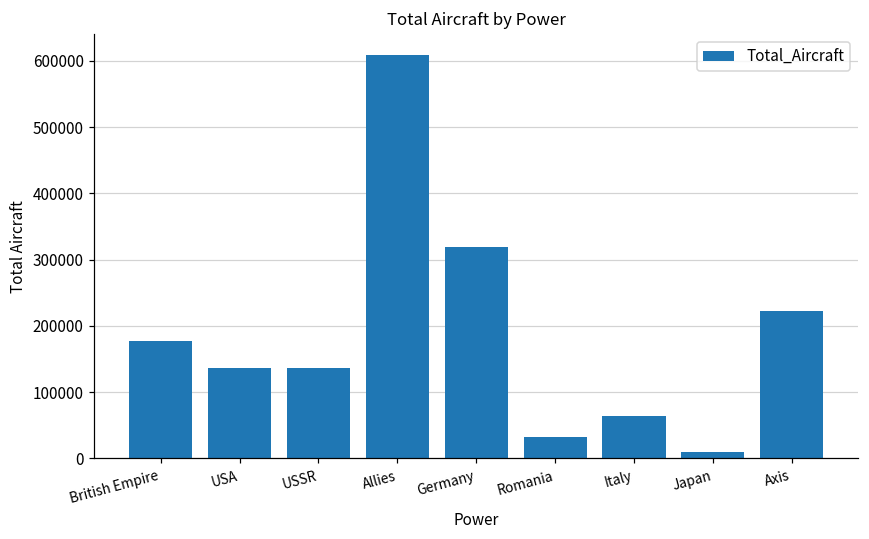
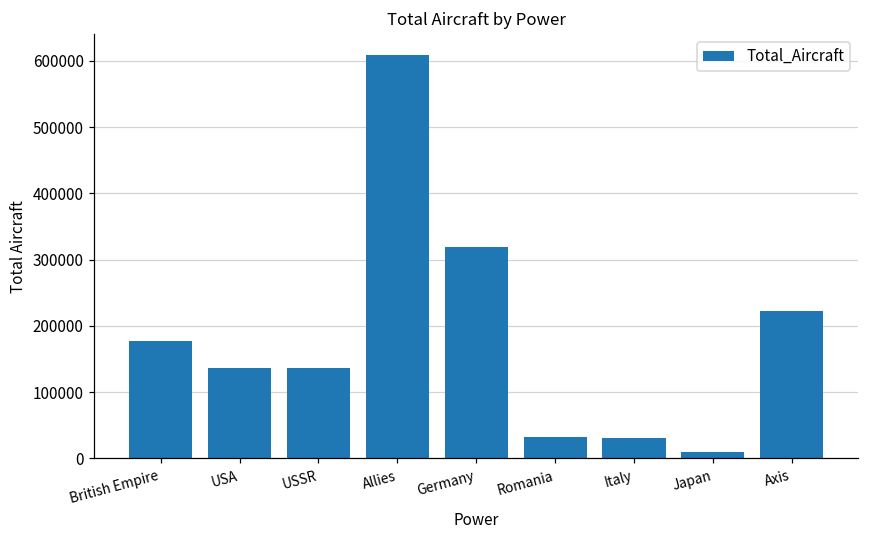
Italy: 60000 -> 30000
